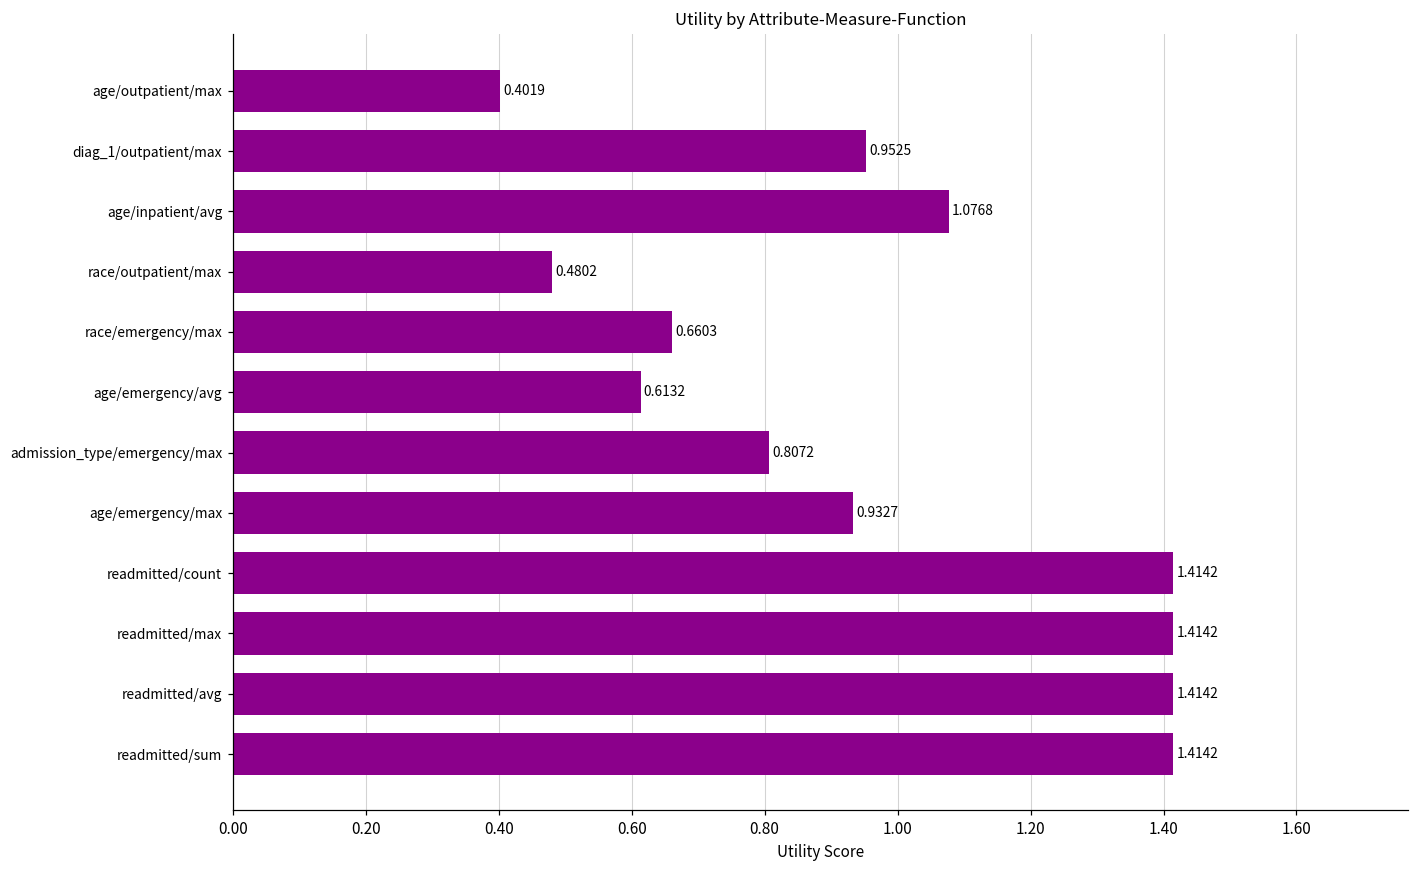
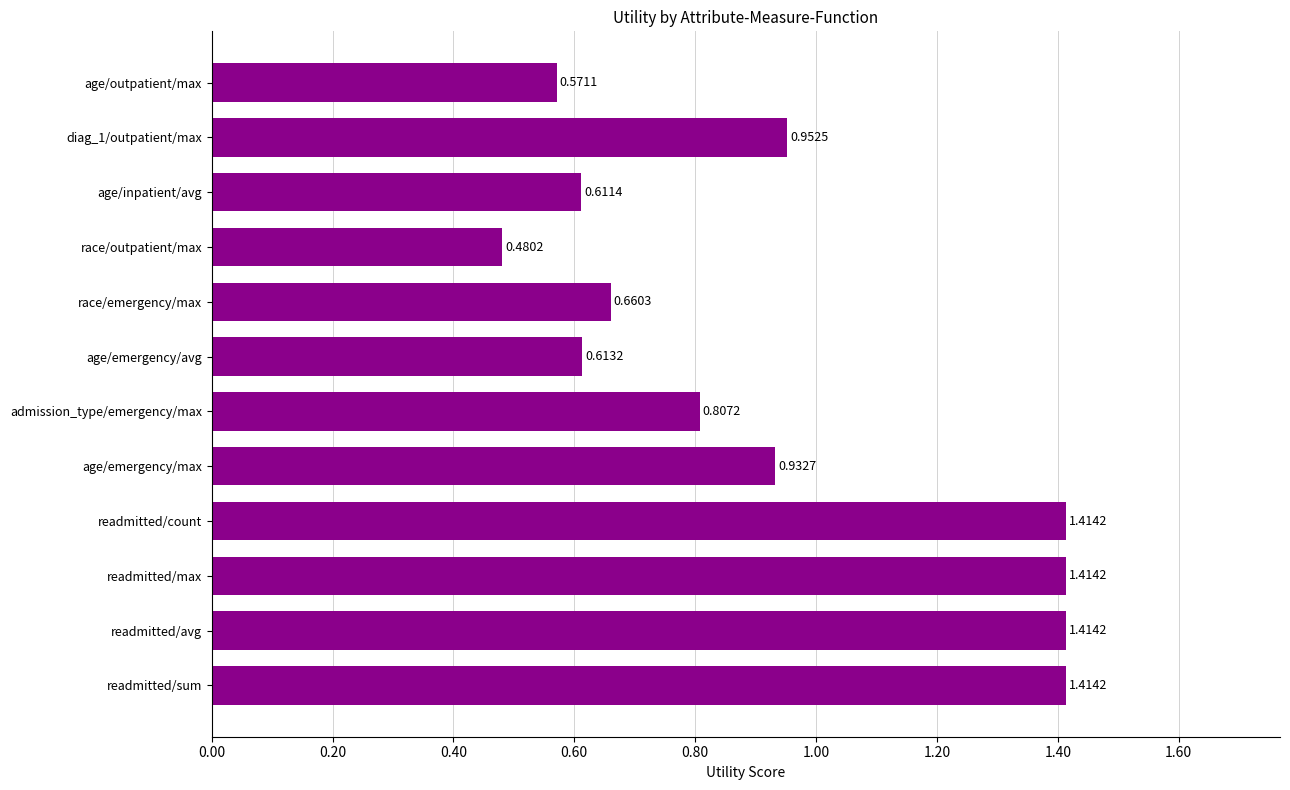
age/outpatient/max: 0.4019 -> 0.5711
age/inpatient/avg: 1.0768 -> 0.6114
